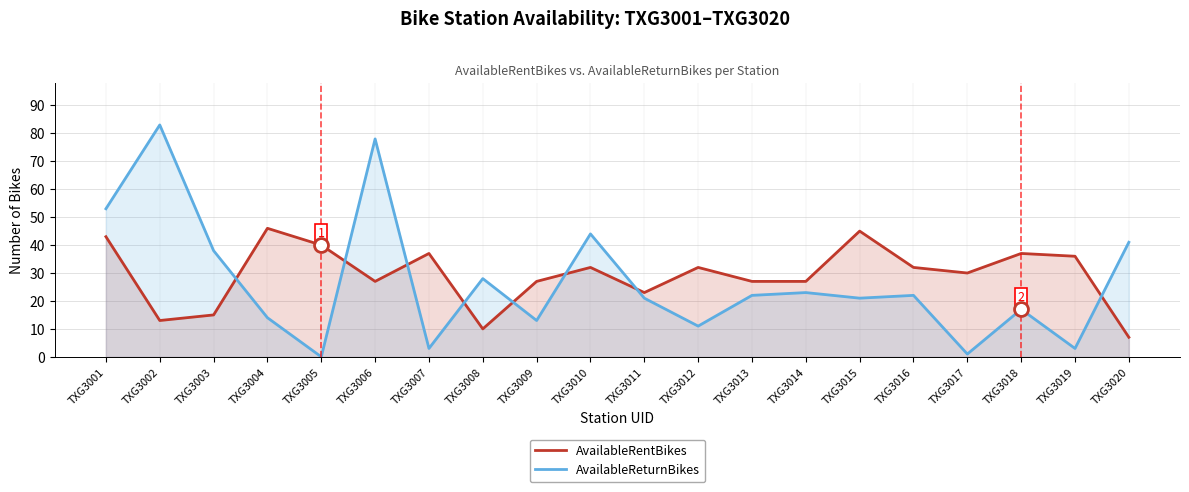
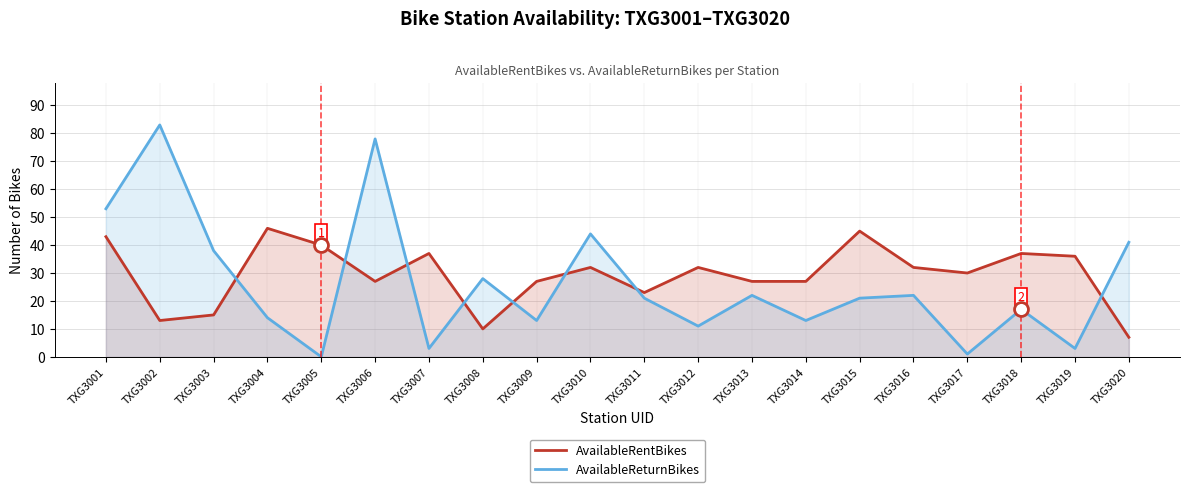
AvailableReturnBikes, TXG3014: 23 -> 13
